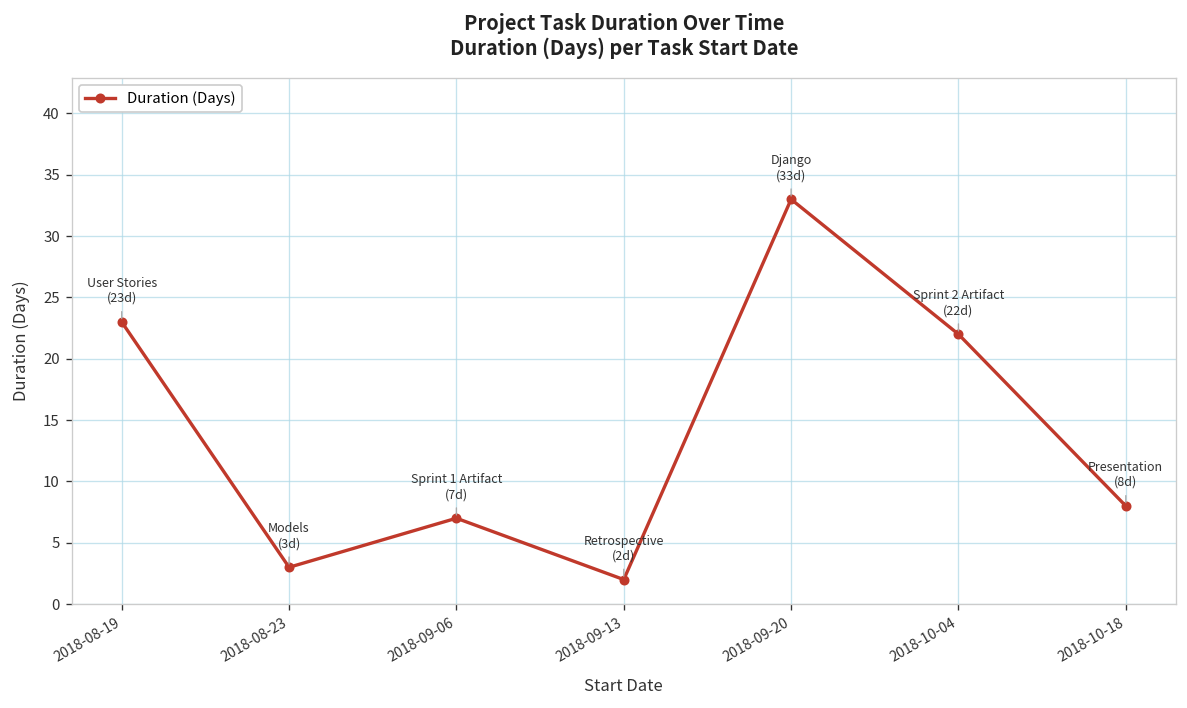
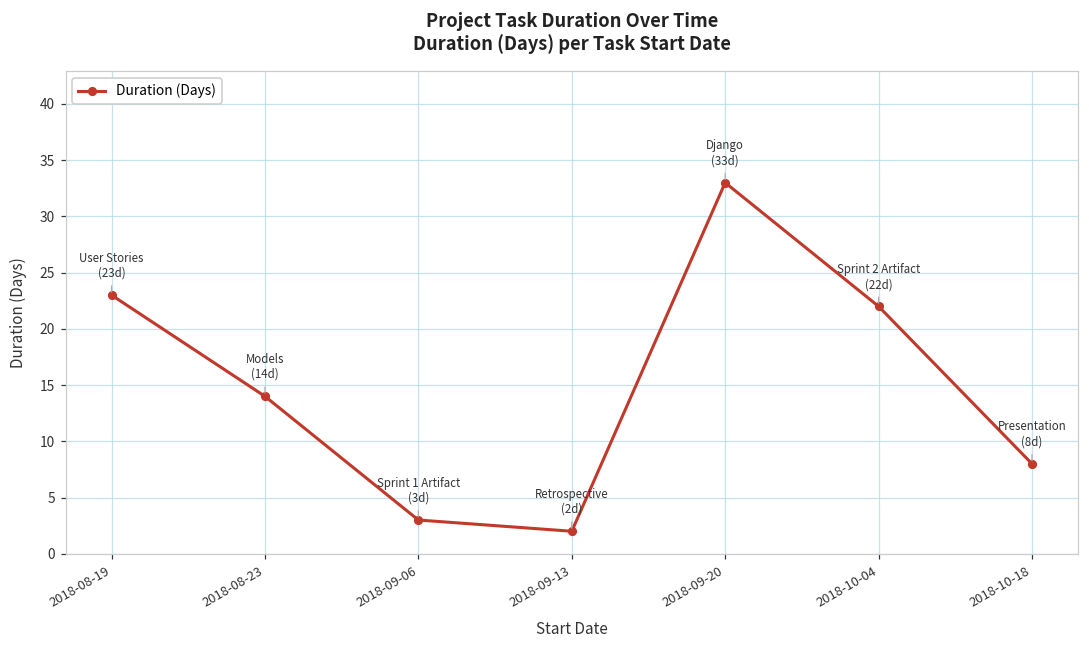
2018-08-23: (3d) -> (14d)
2018-09-06: (7d) -> (3d)
